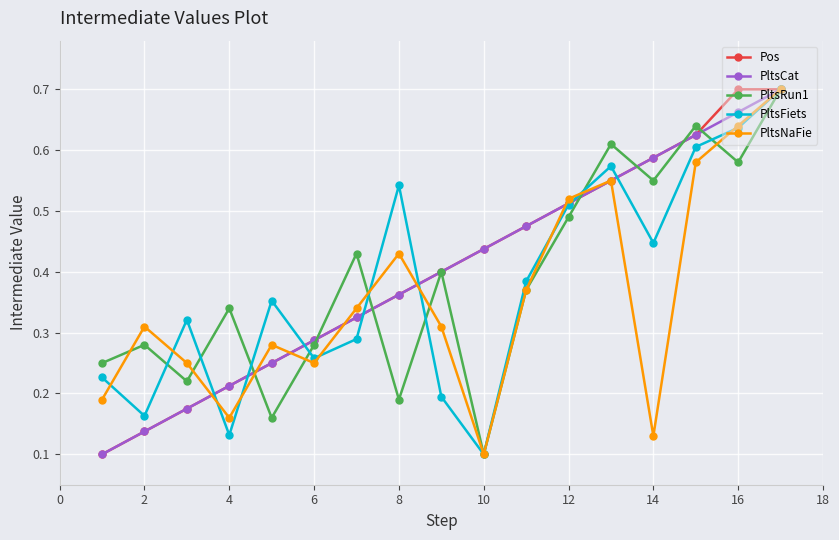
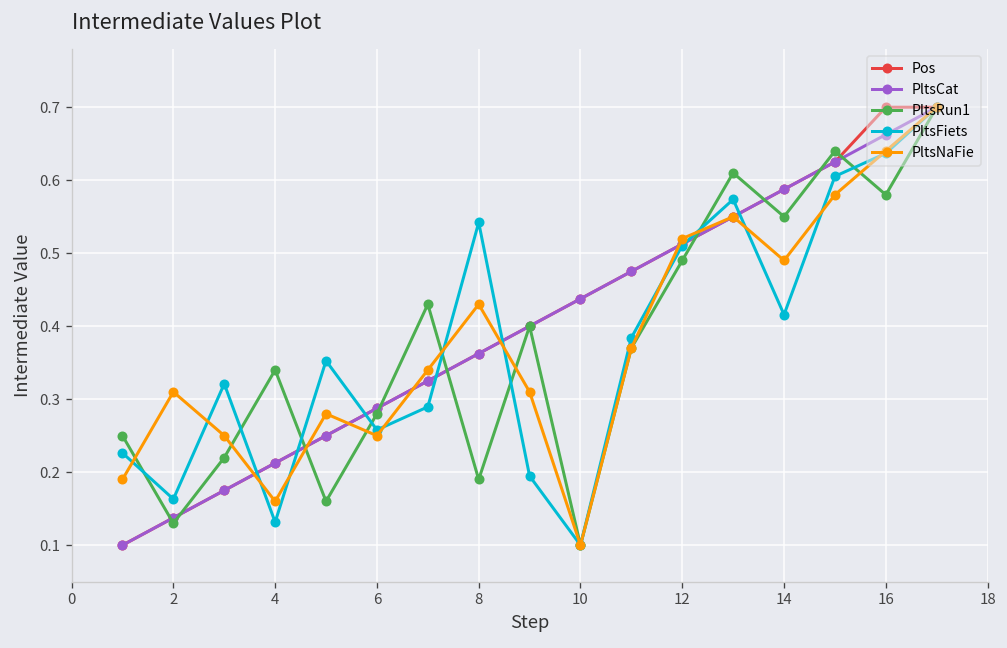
PltsRun1, 2: 0.28 -> 0.13
PltsFiets, 14: 0.45 -> 0.42
PltsNaFie, 14: 0.13 -> 0.49
